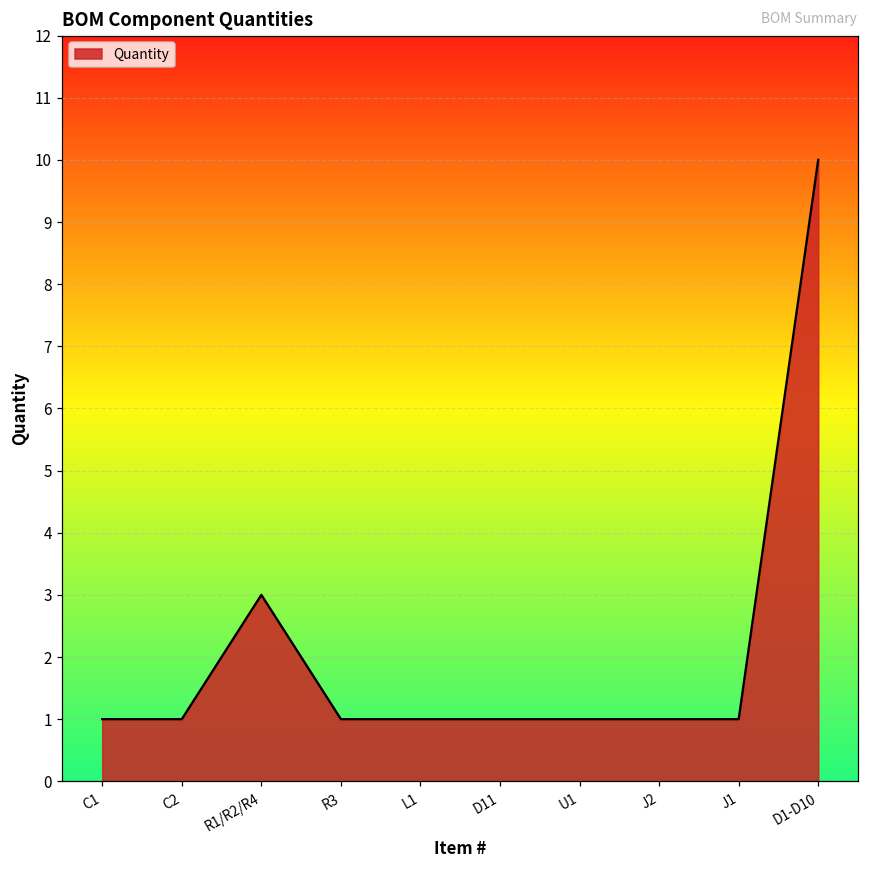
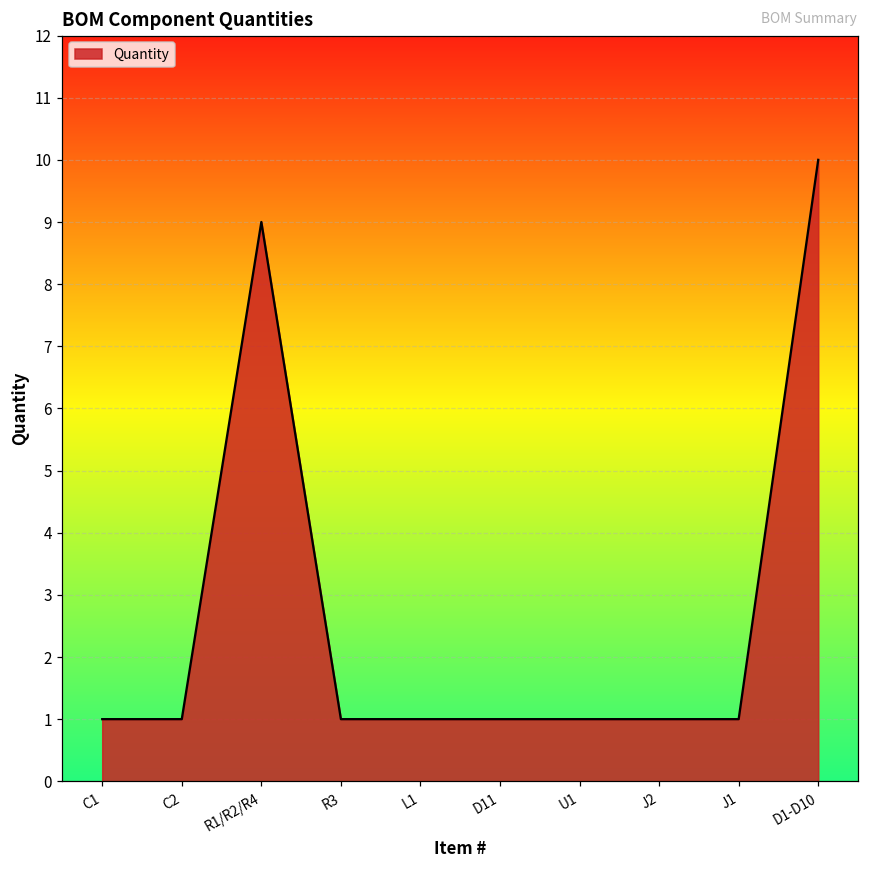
R1/R2/R4: 3 -> 9
